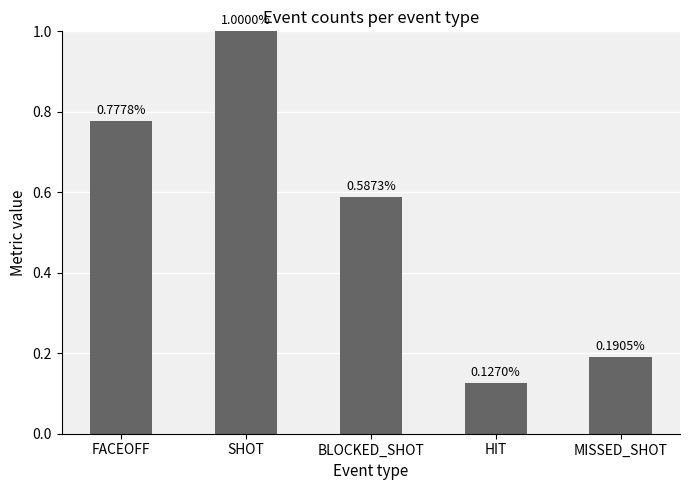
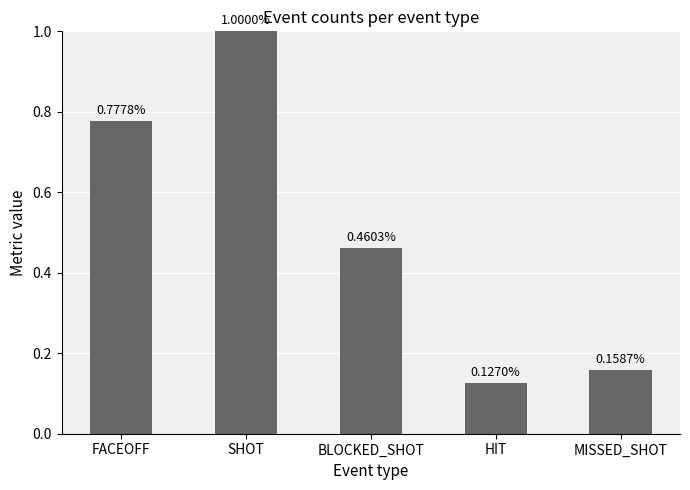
BLOCKED_SHOT: 0.5873% -> 0.4603%
MISSED_SHOT: 0.1905% -> 0.1587%
